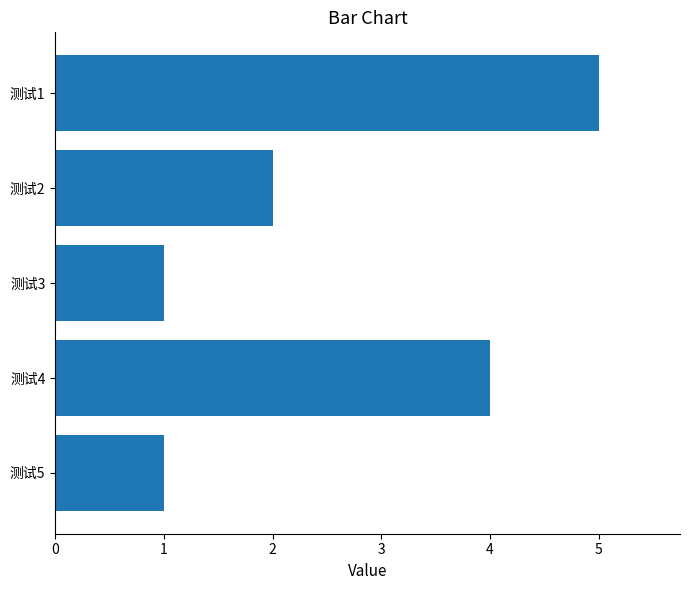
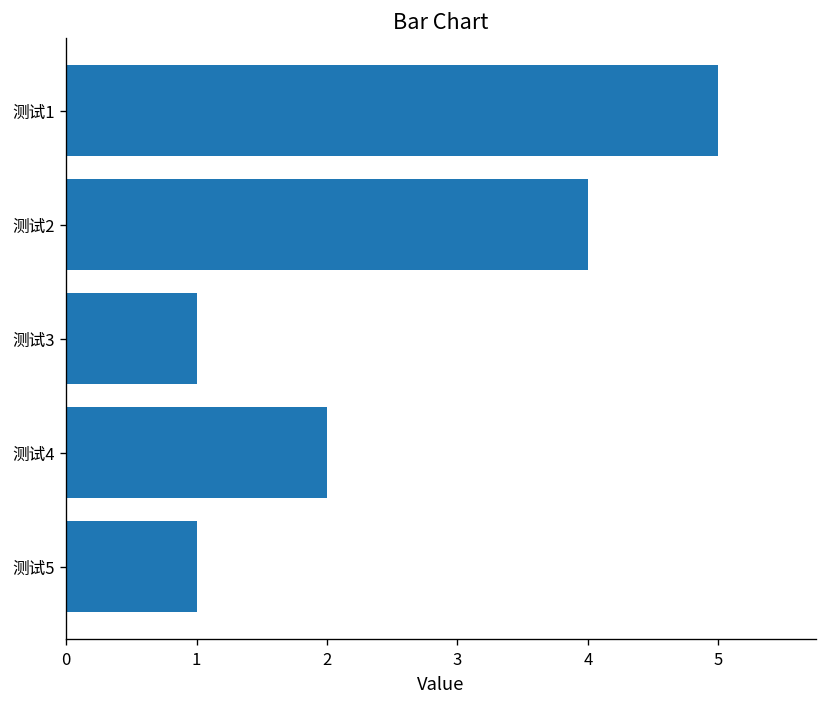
测试2: 2 -> 4
测试4: 4 -> 2
